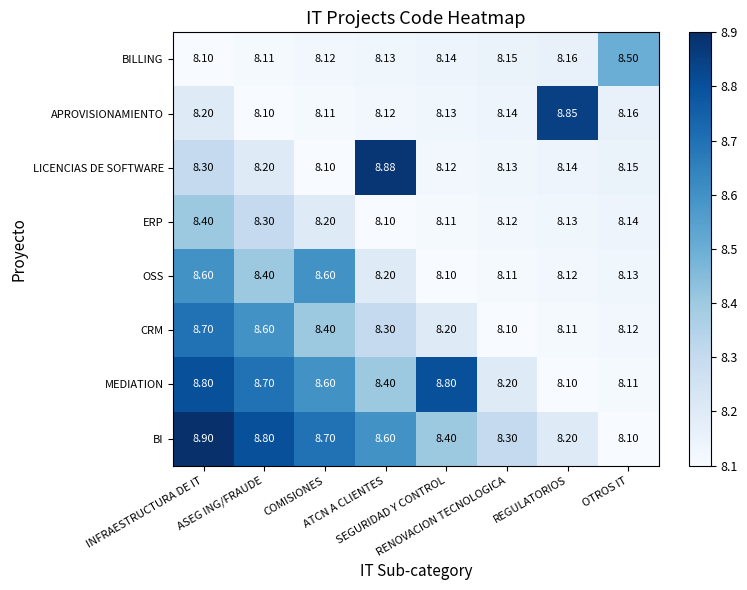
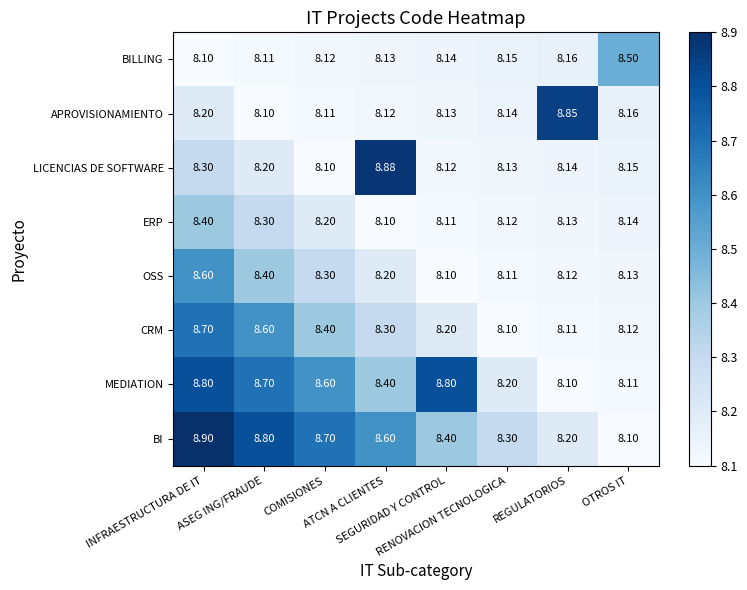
OSS, COMISIONES: 8.60 -> 8.30
